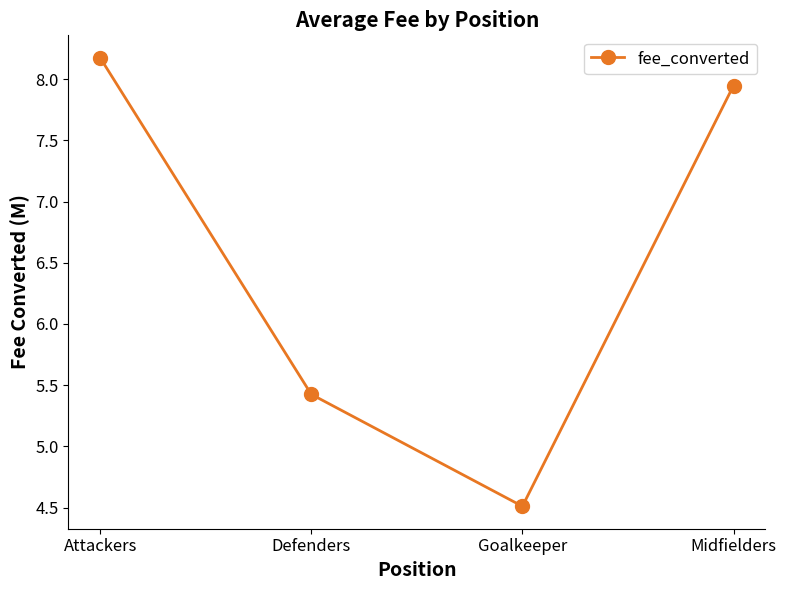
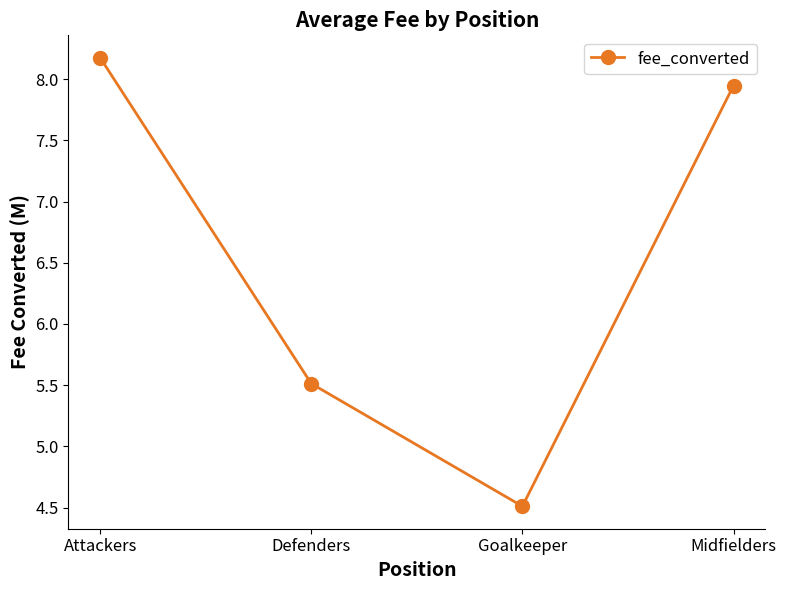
Defenders: 5.43 -> 5.51
